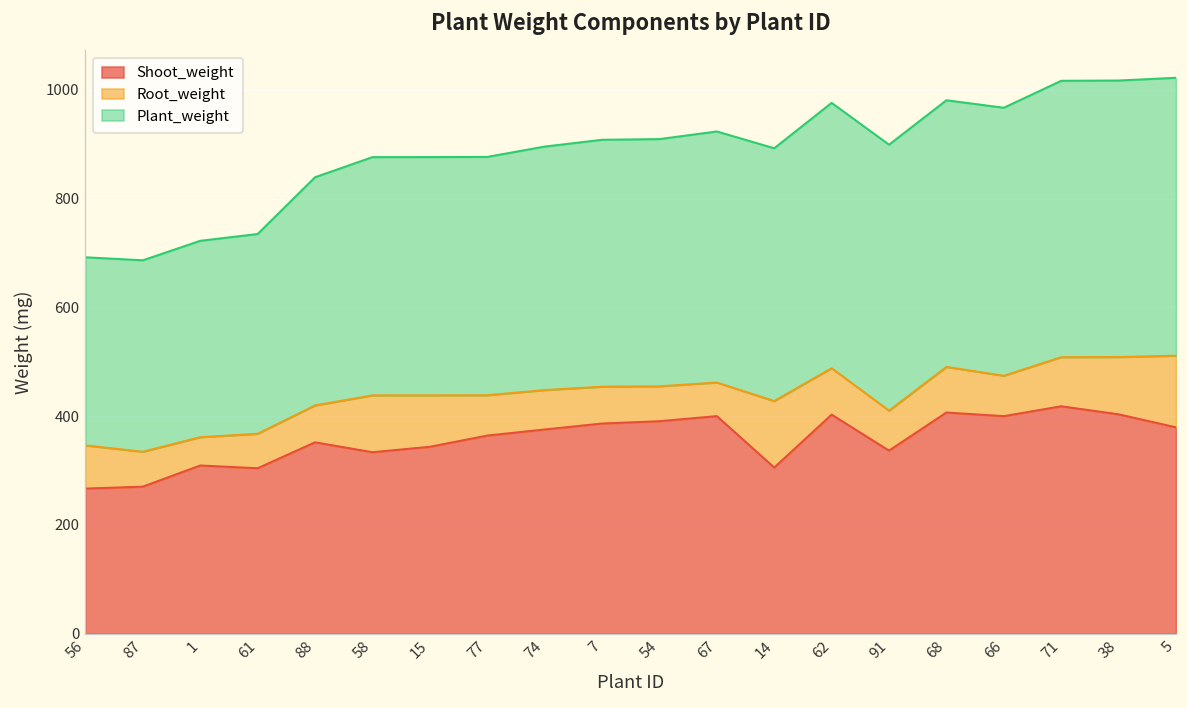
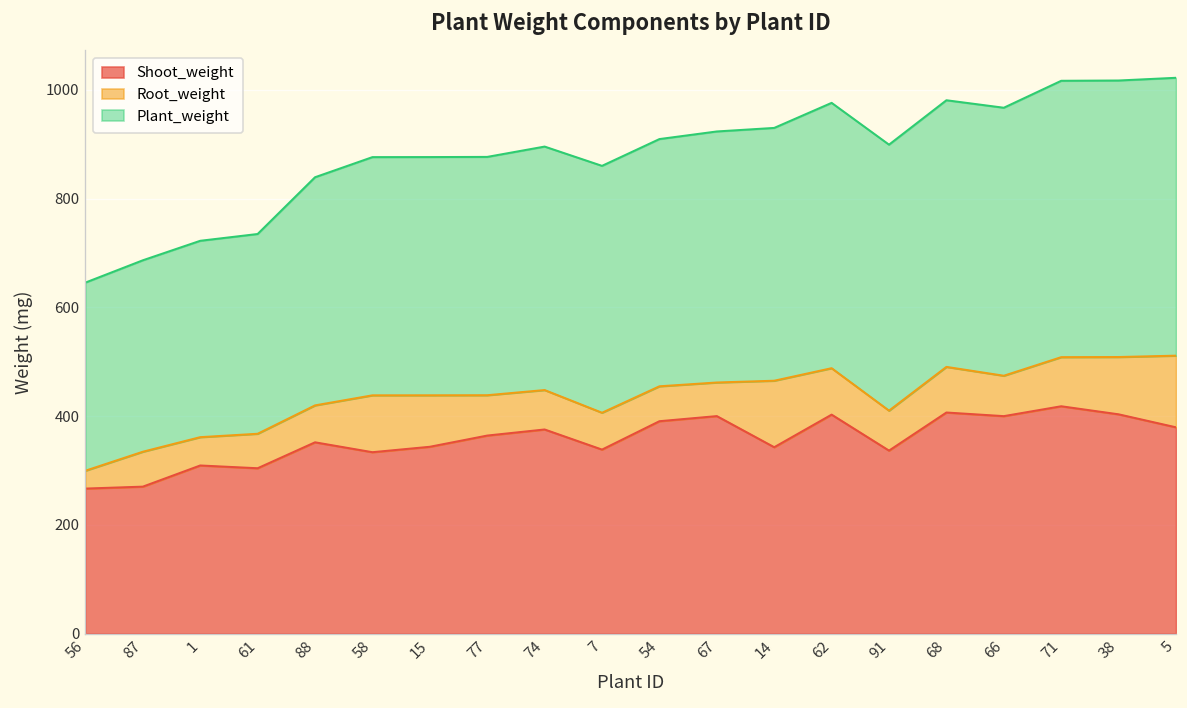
Root_weight, 56: 80 -> 30
Shoot_weight, 7: 390 -> 340
Shoot_weight, 14: 310 -> 340
